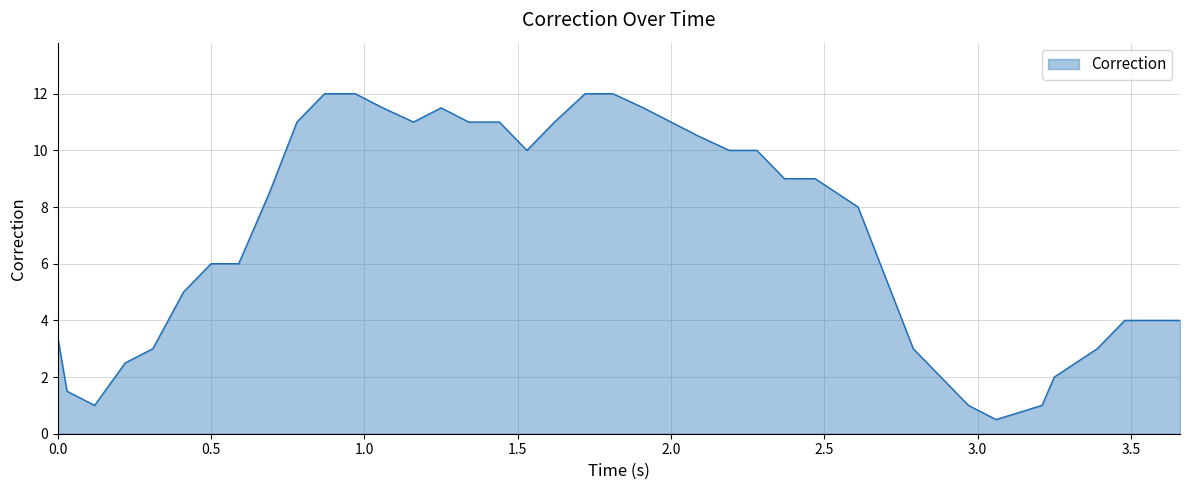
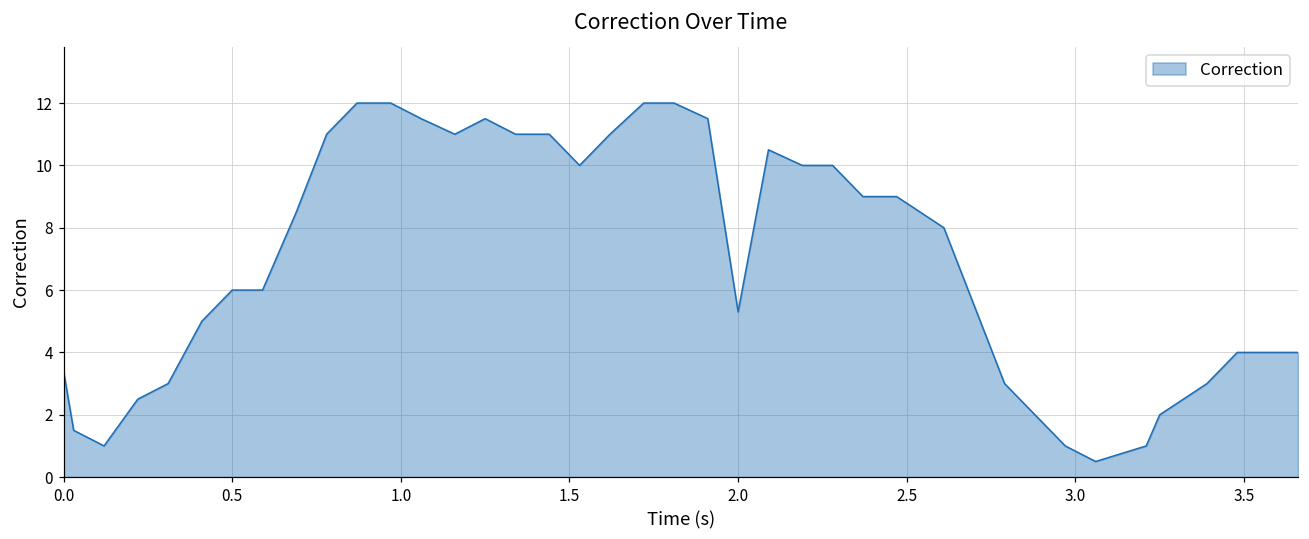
2.0: 11.0 -> 5.3
